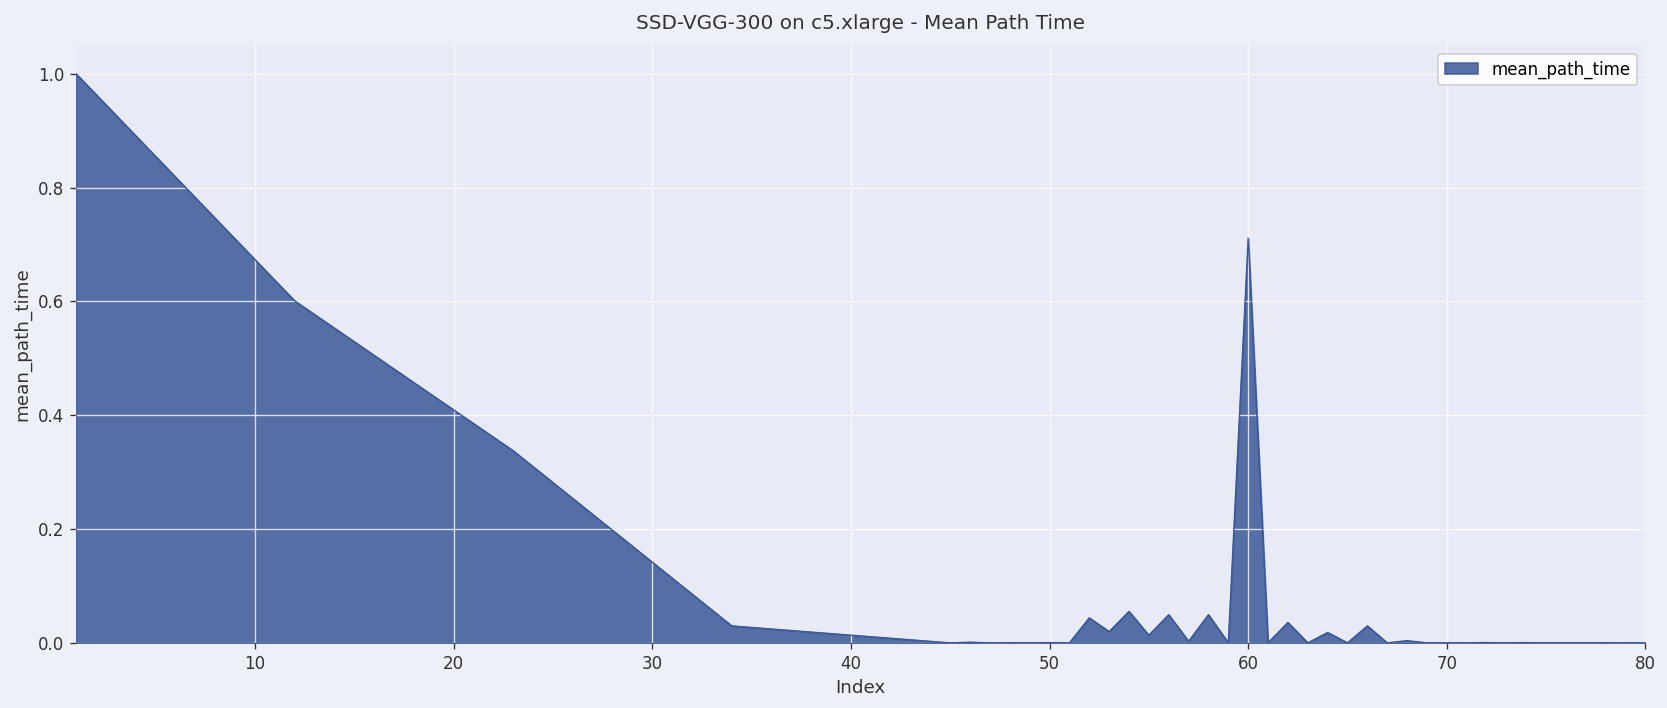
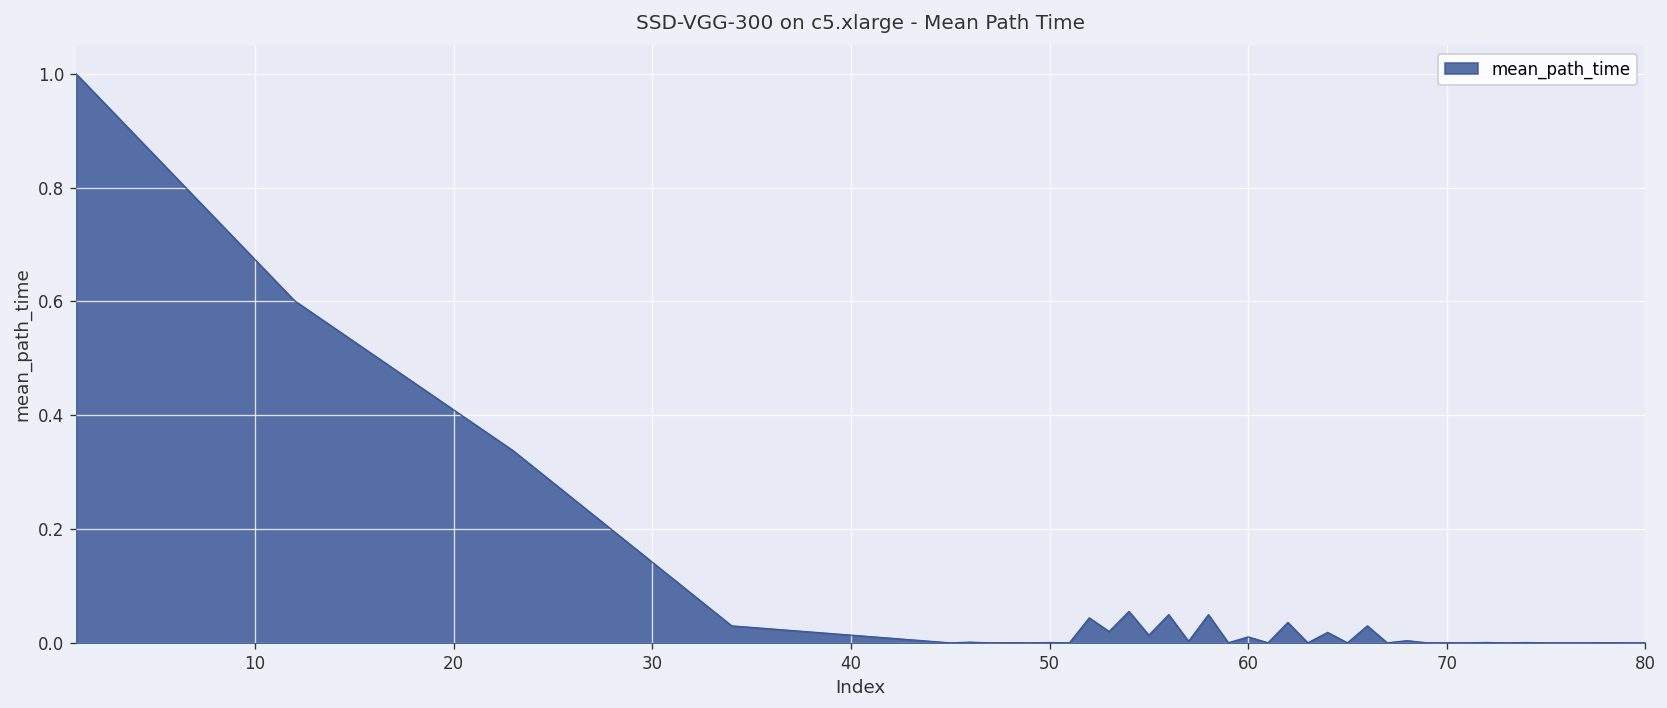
60: 0.71 -> 0.01
